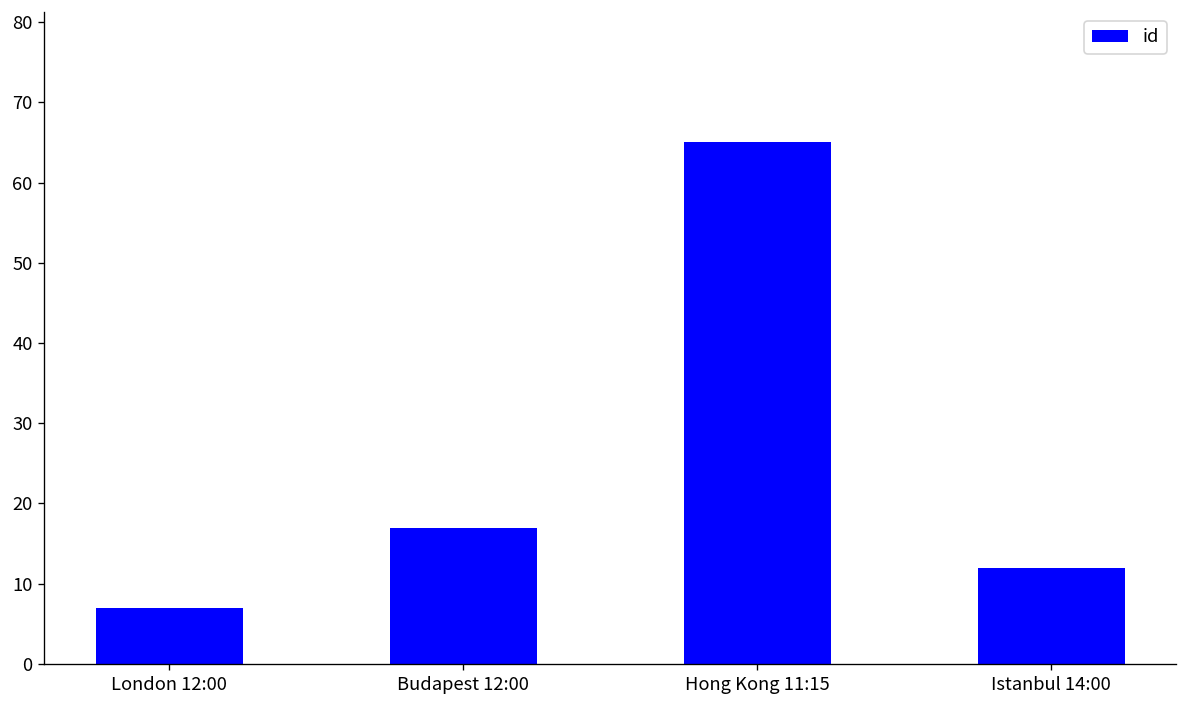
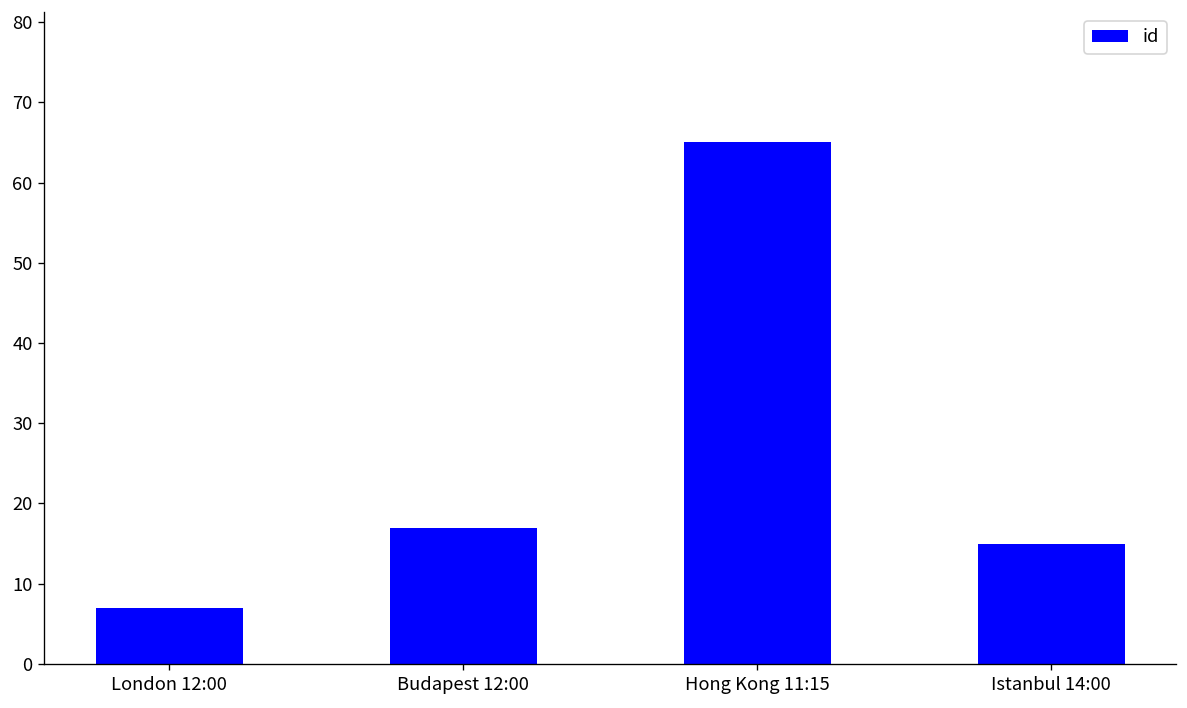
Istanbul 14:00: 12 -> 15
